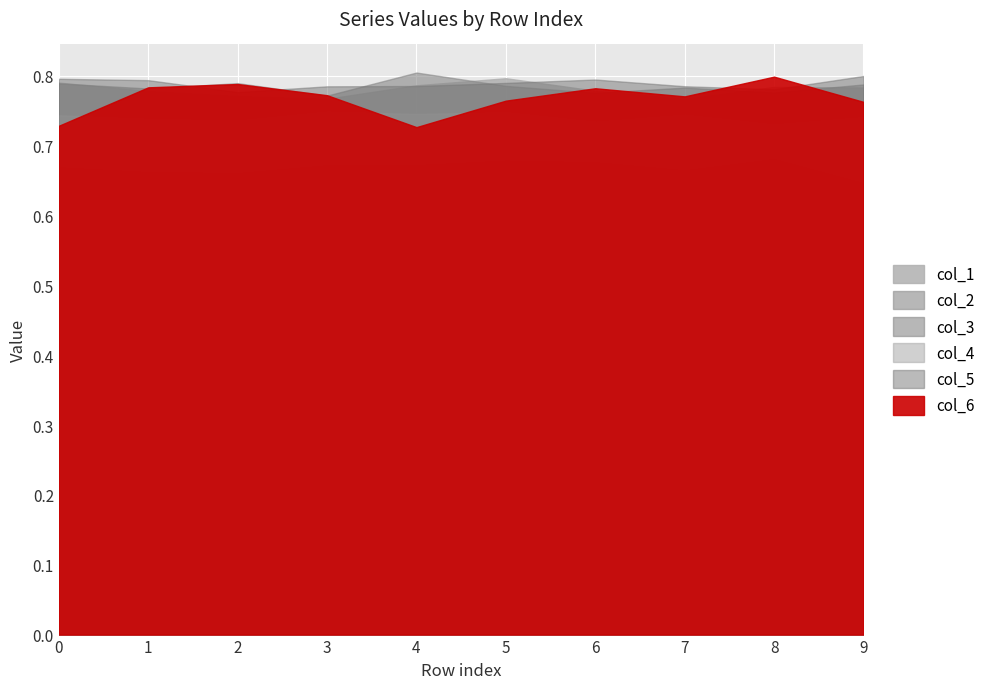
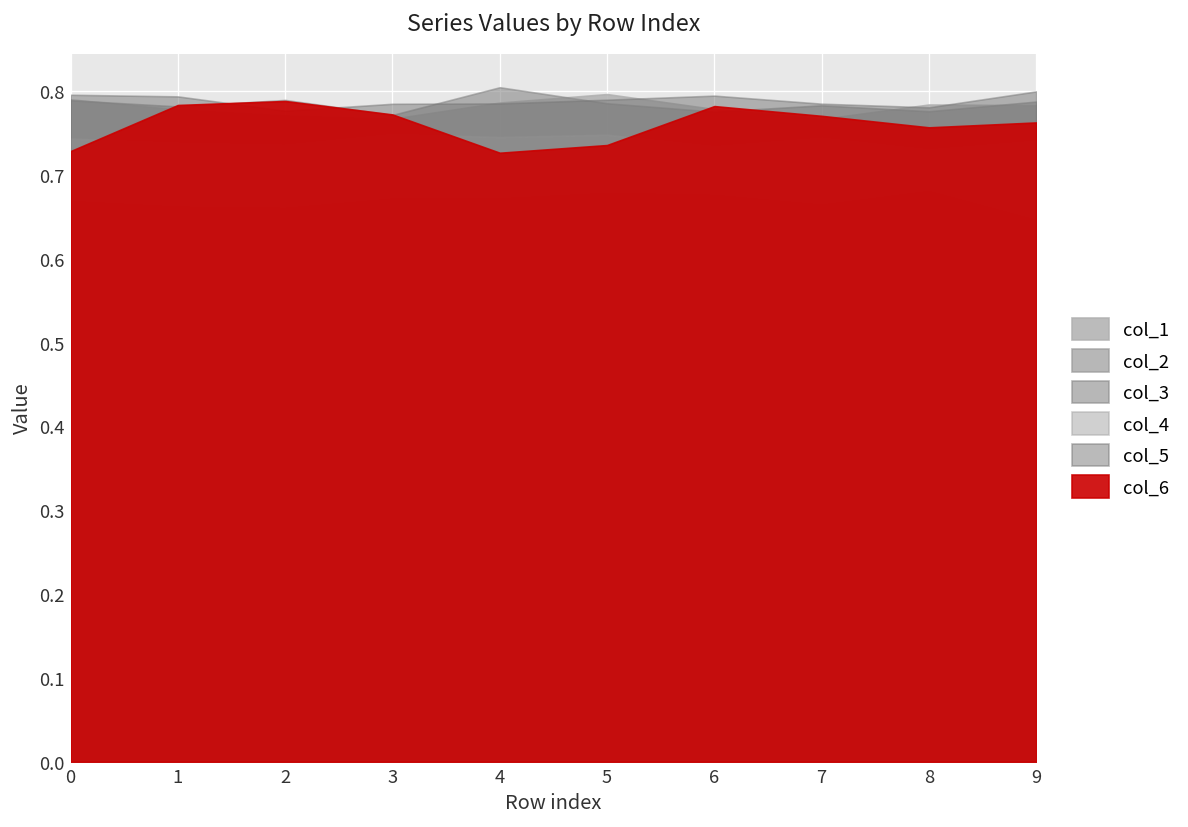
col_6, 5: 0.76 -> 0.74
col_6, 8: 0.80 -> 0.76
